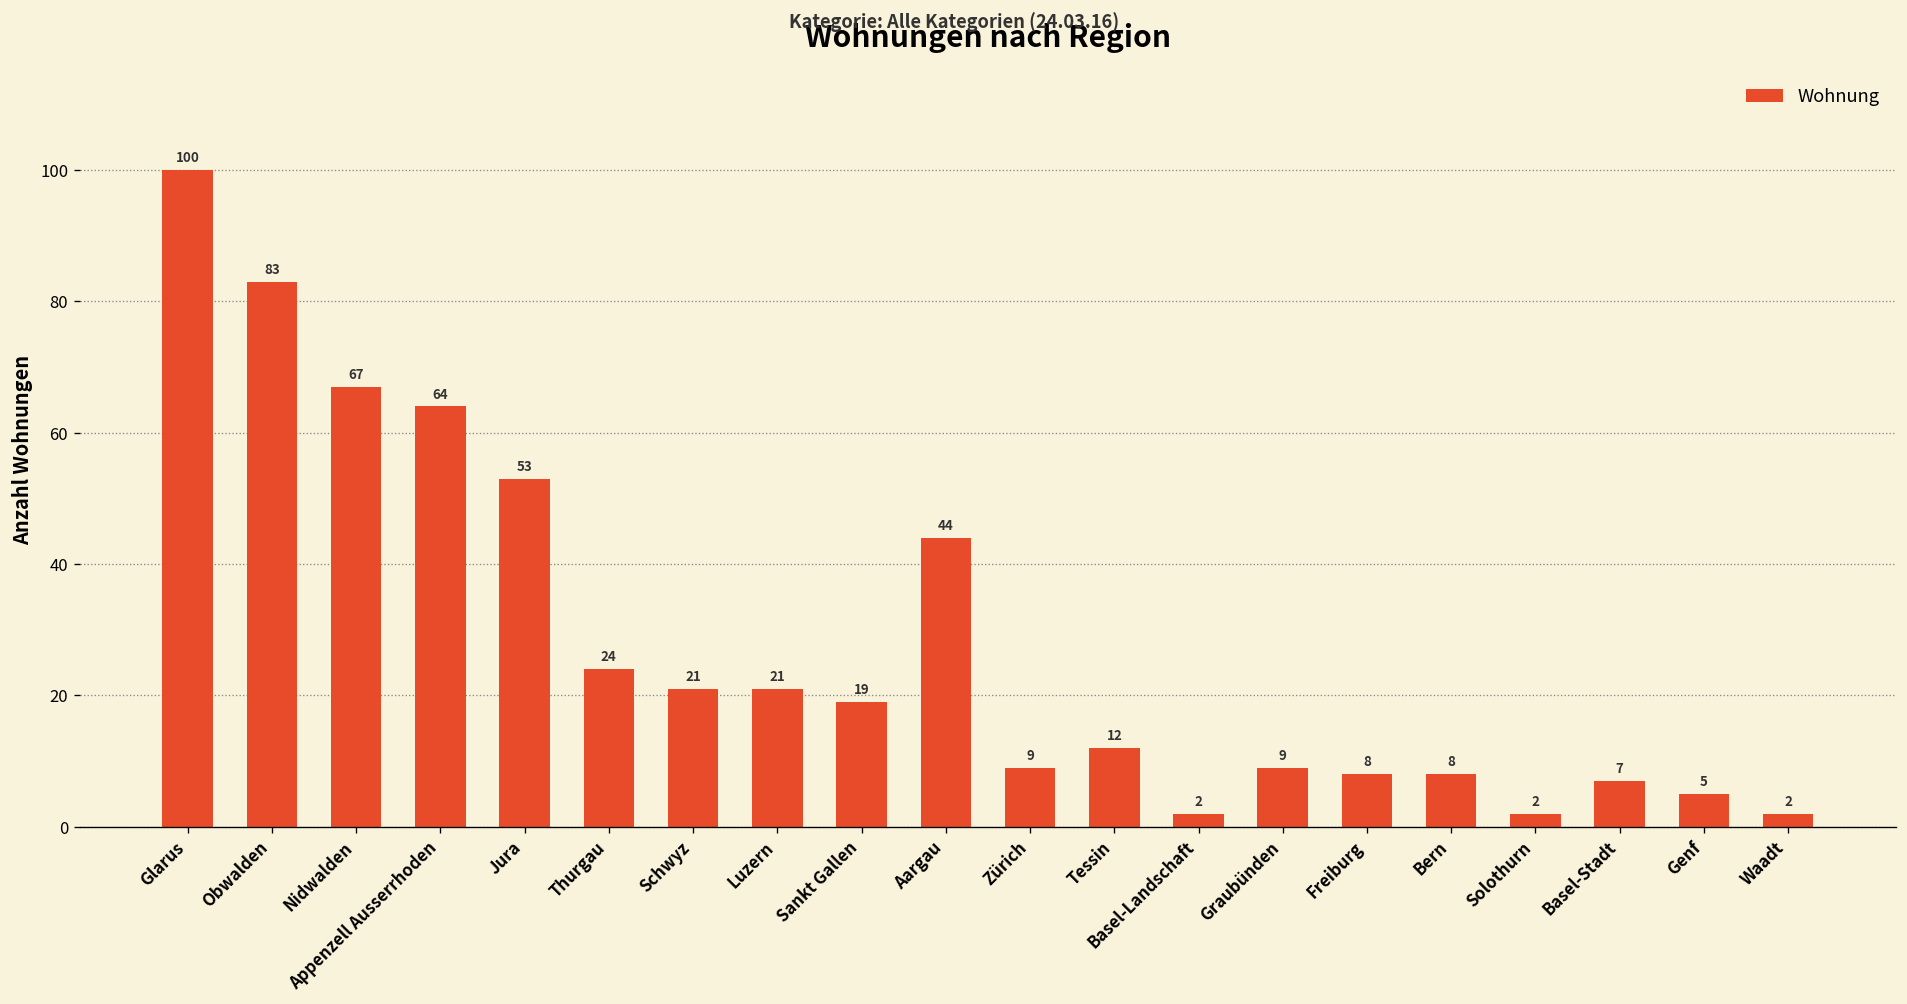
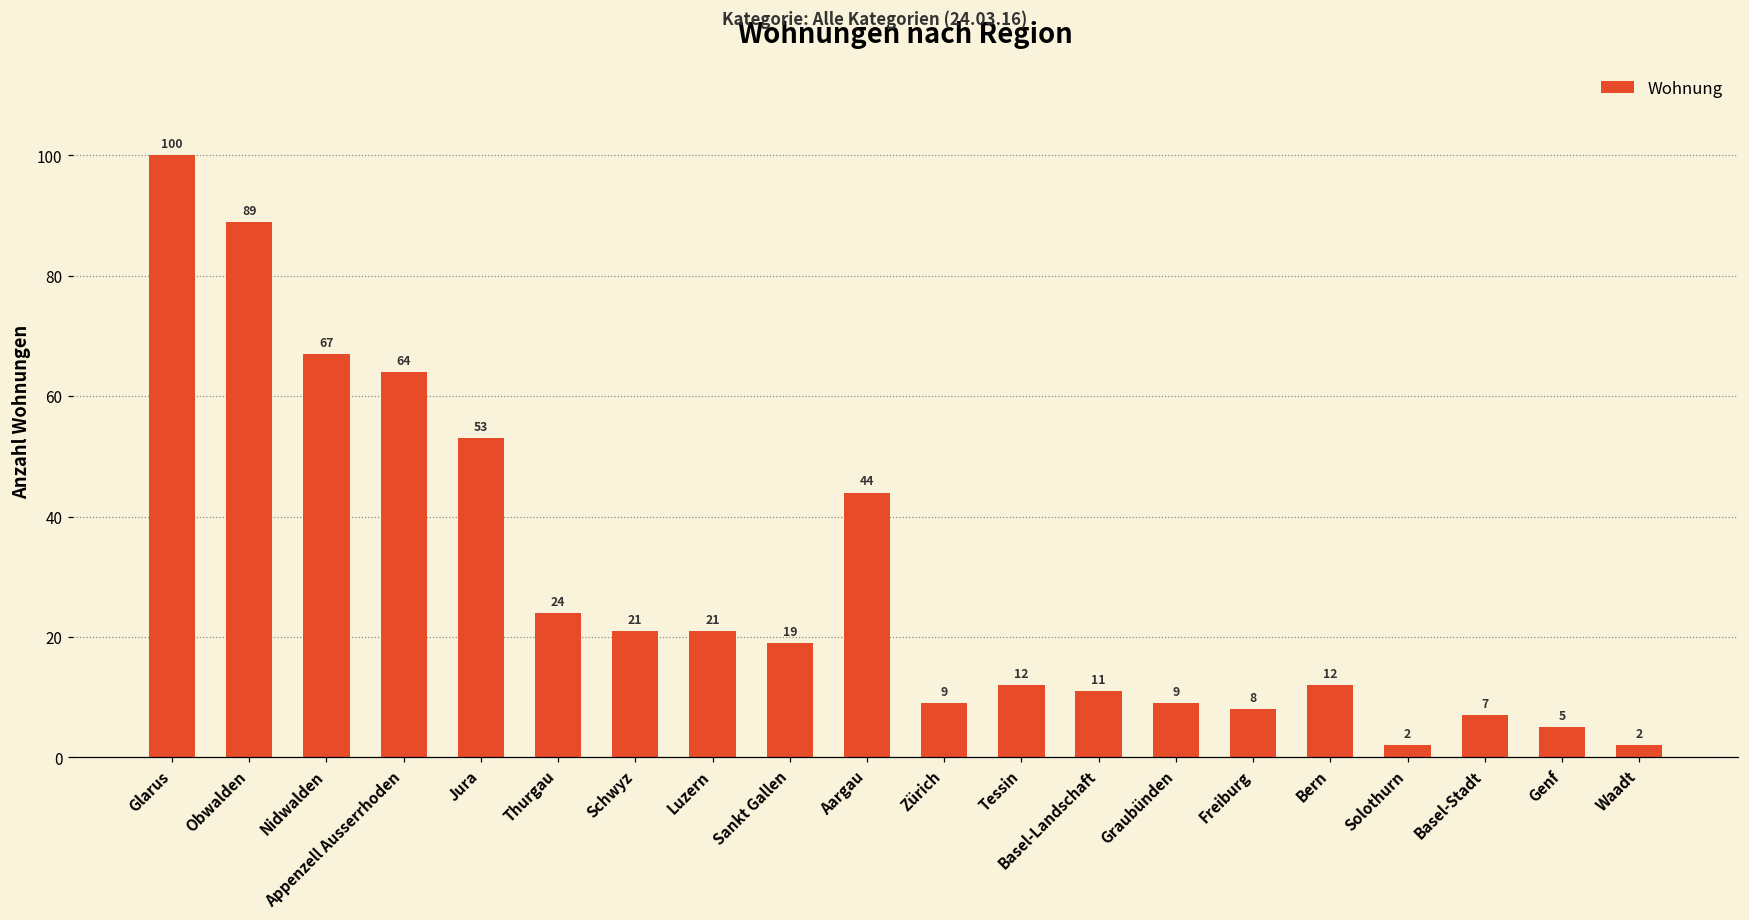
Obwalden: 83 -> 89
Basel-Landschaft: 2 -> 11
Bern: 8 -> 12
